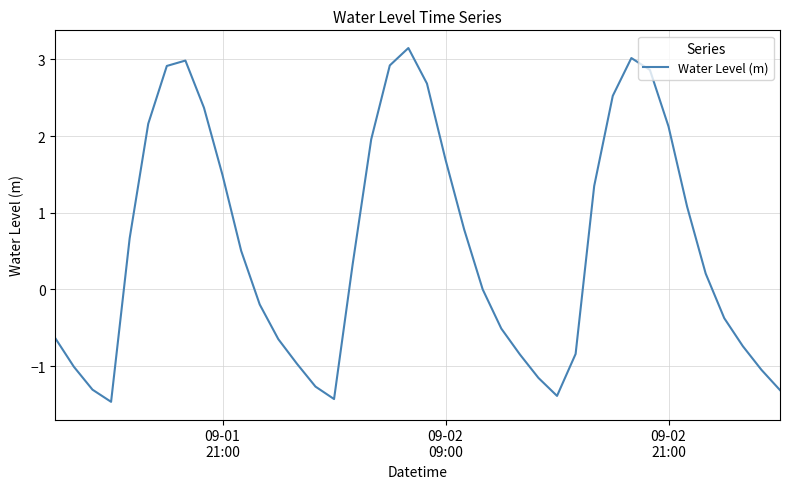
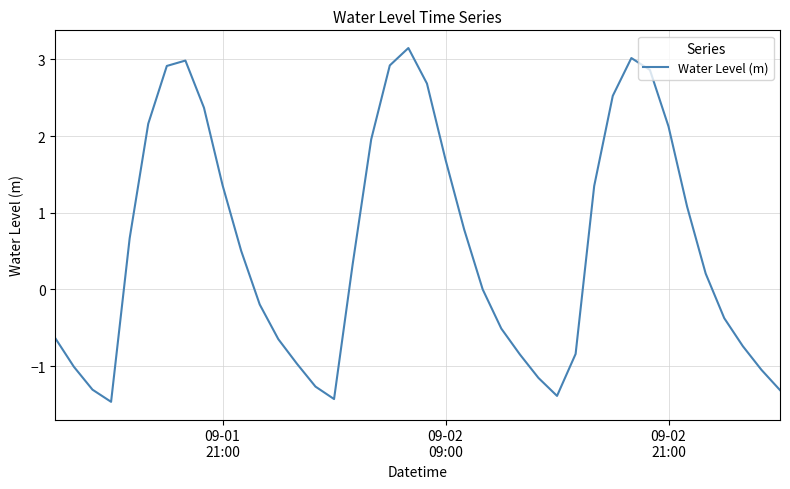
09-01 21:00: 1.5 -> 1.4
